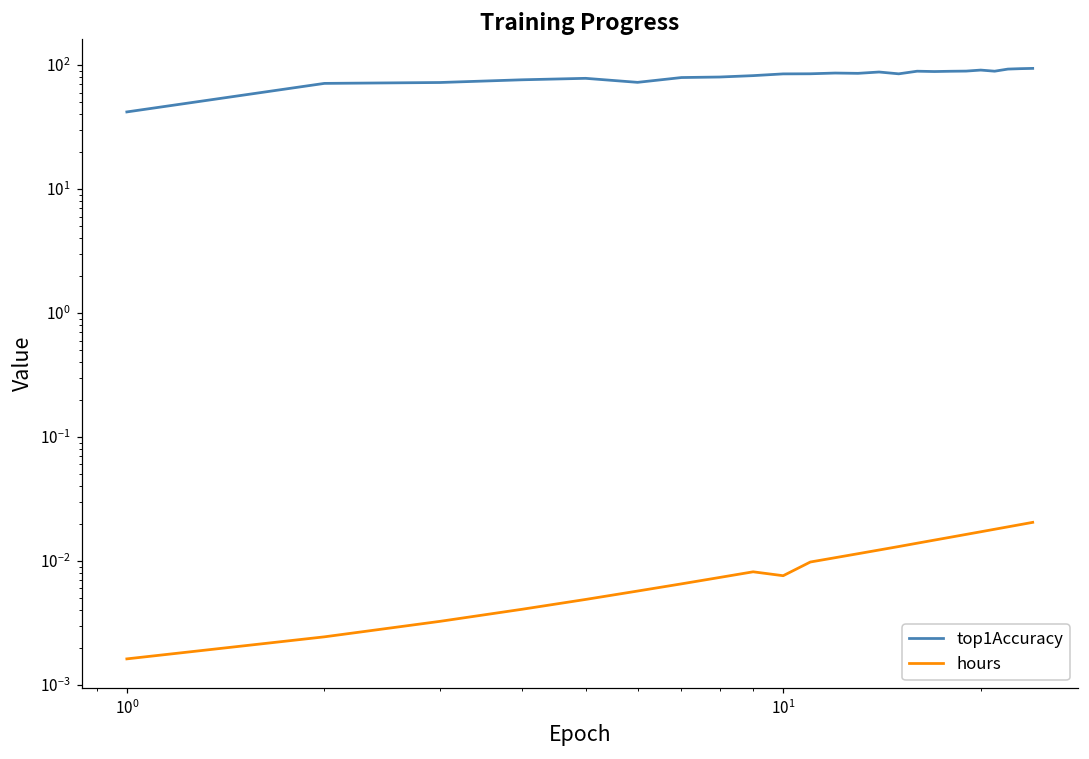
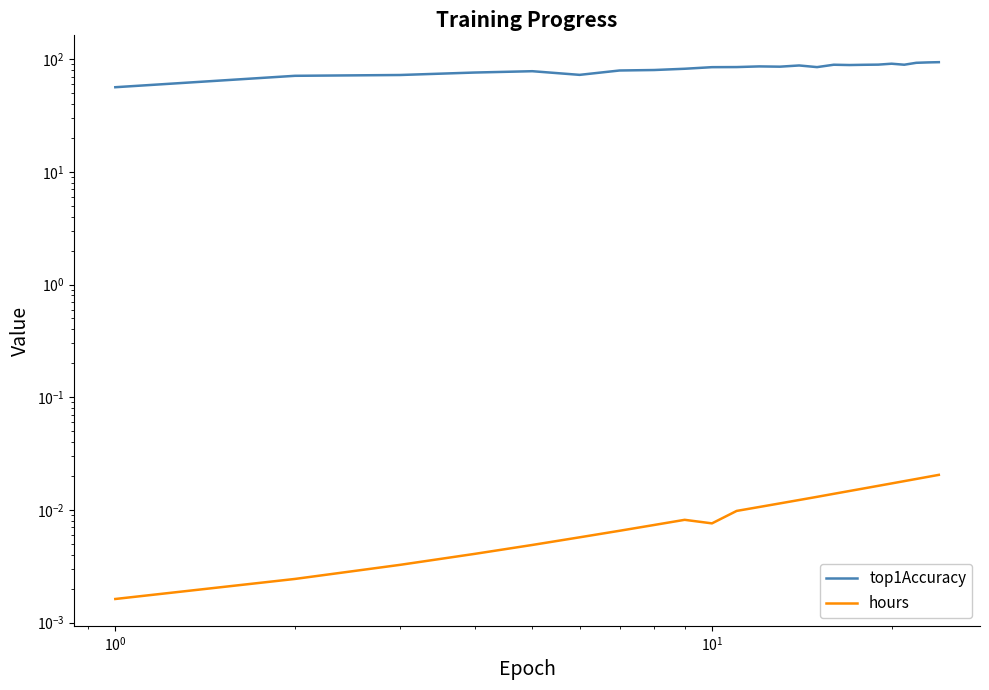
top1Accuracy, 10^0: 42 -> 60
